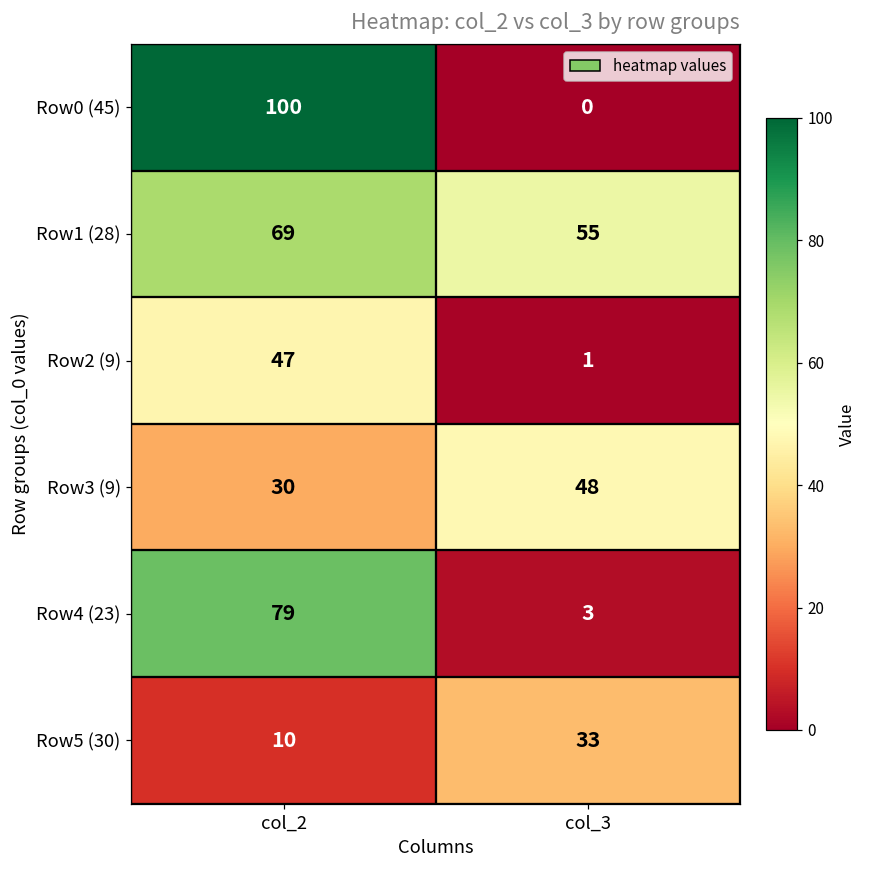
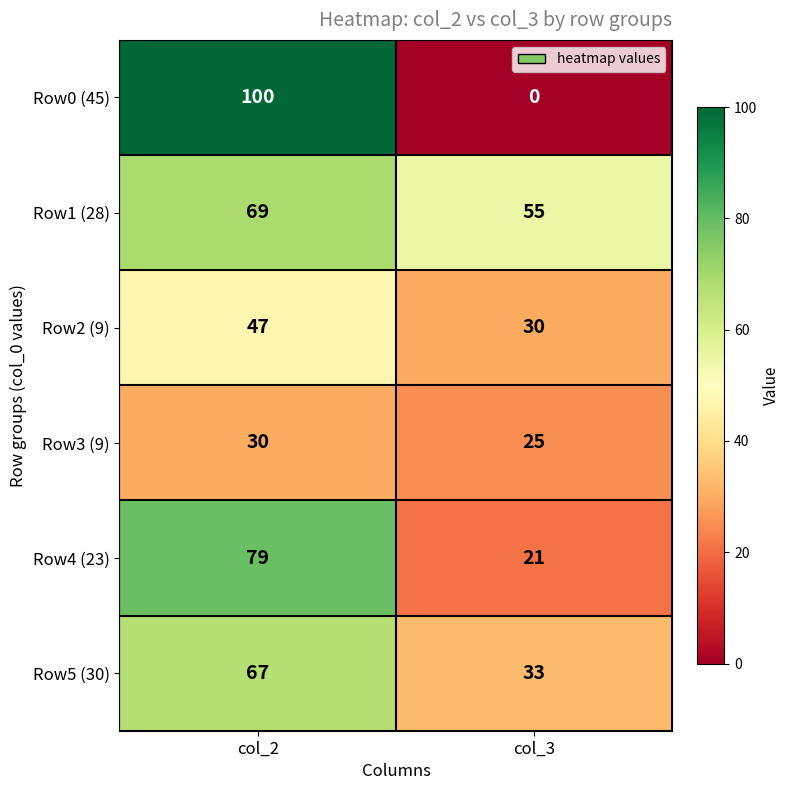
Row2 (9), col_3: 1 -> 30
Row3 (9), col_3: 48 -> 25
Row4 (23), col_3: 3 -> 21
Row5 (30), col_2: 10 -> 67
